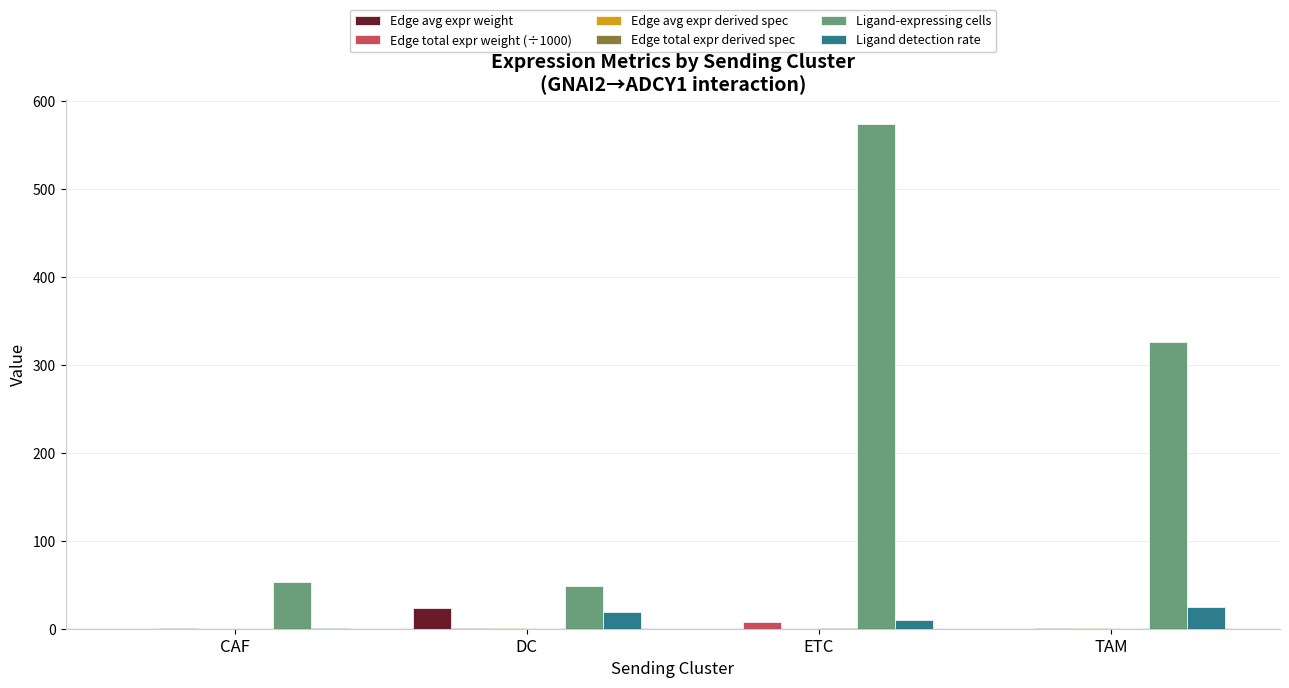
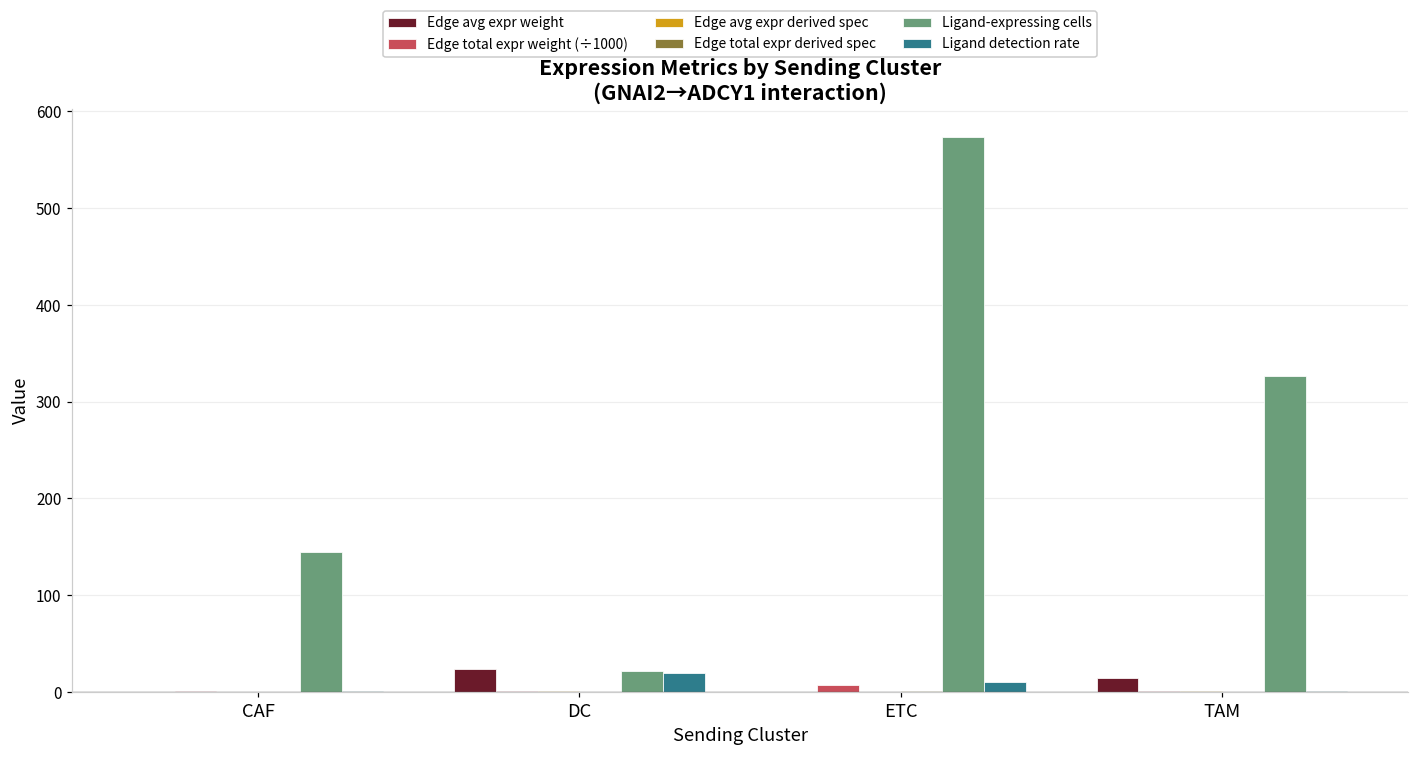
Ligand-expressing cells, CAF: 50 -> 150
Ligand-expressing cells, DC: 50 -> 20
Edge avg expr weight, TAM: 0 -> 10
Ligand detection rate, TAM: 20 -> 0
